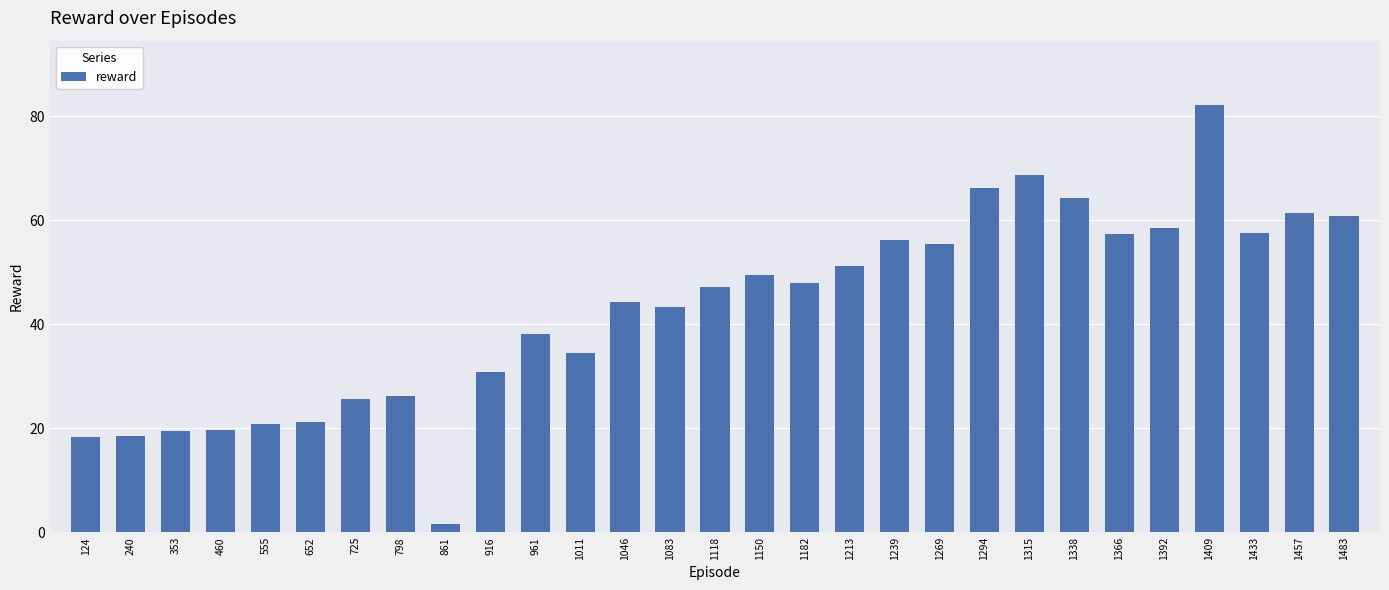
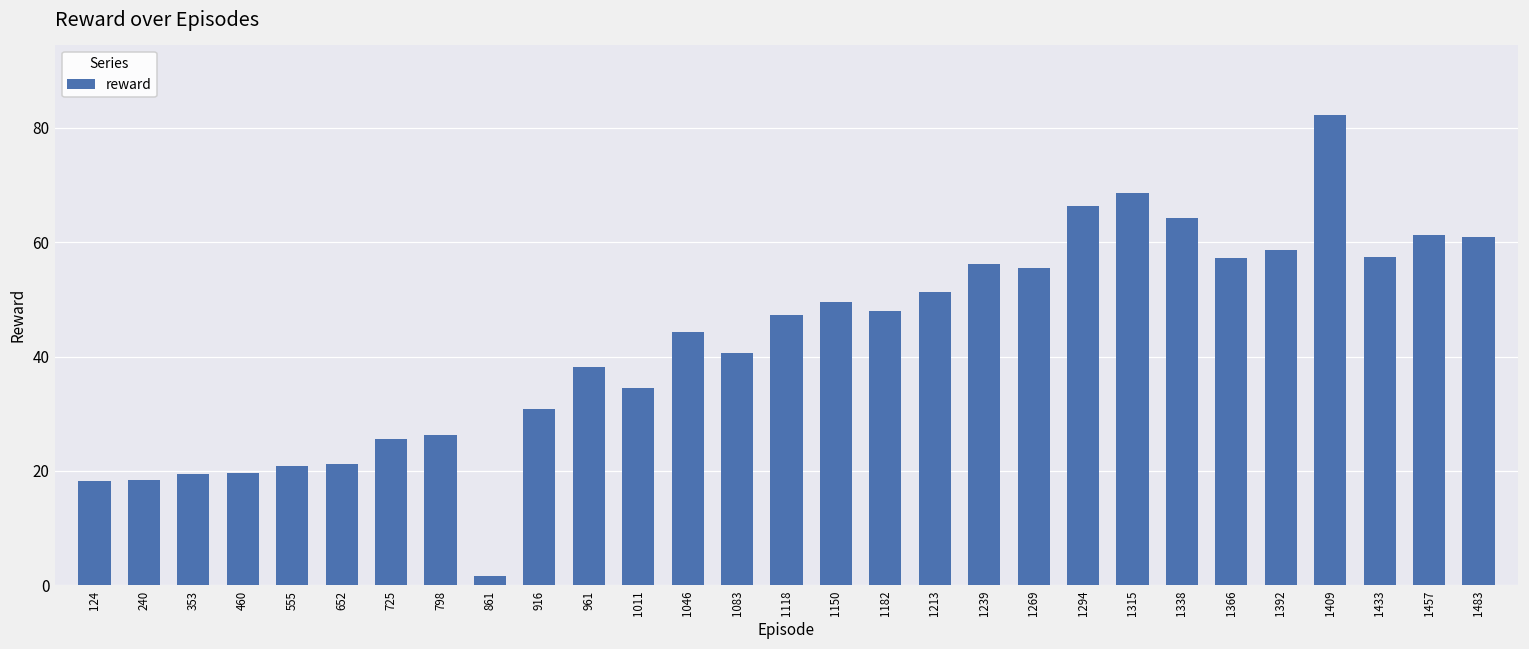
1083: 43 -> 41
